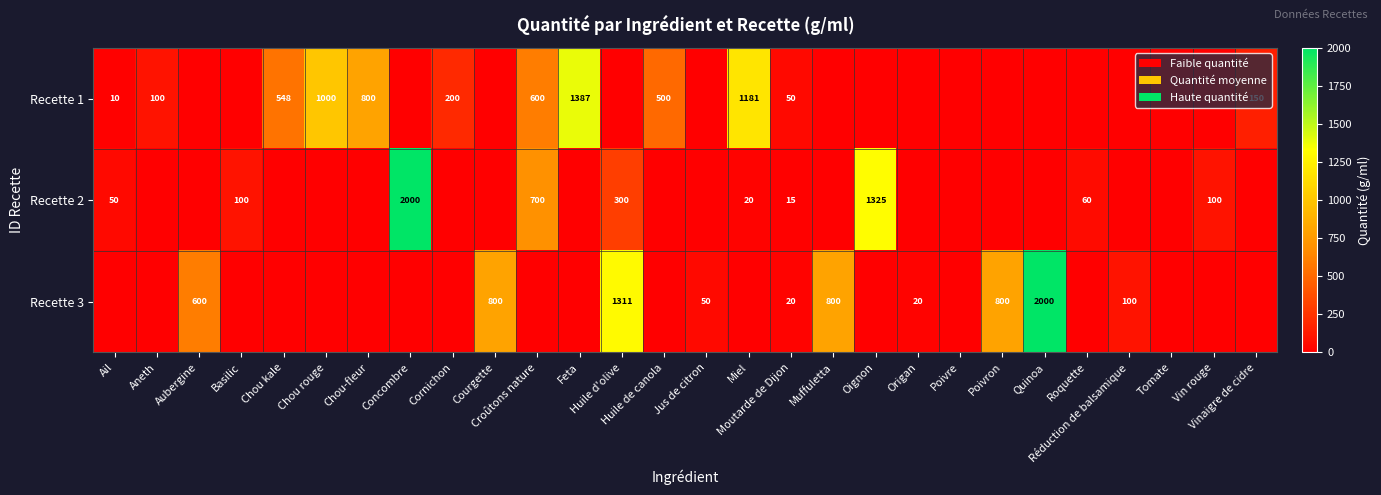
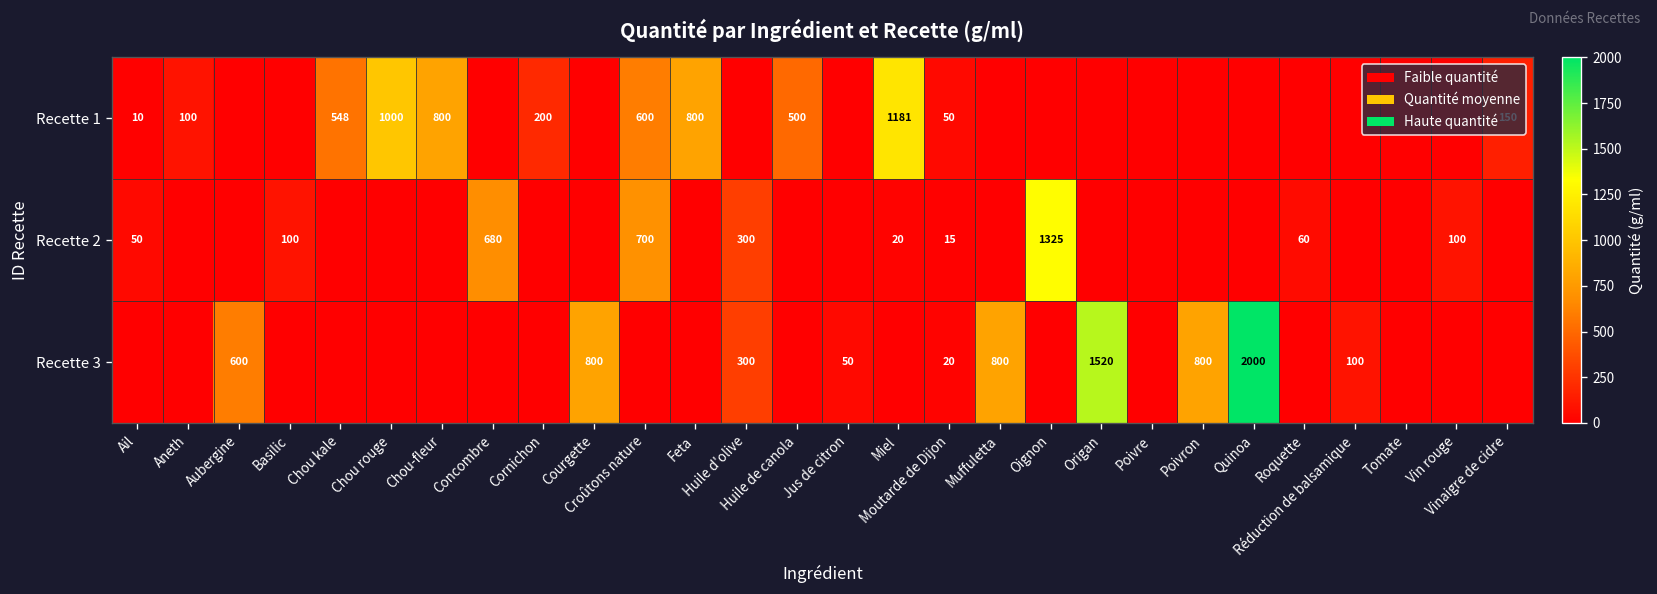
Recette 1, Feta: 1387 -> 800
Recette 2, Concombre: 2000 -> 680
Recette 3, Huile d'olive: 1311 -> 300
Recette 3, Origan: 20 -> 1520
